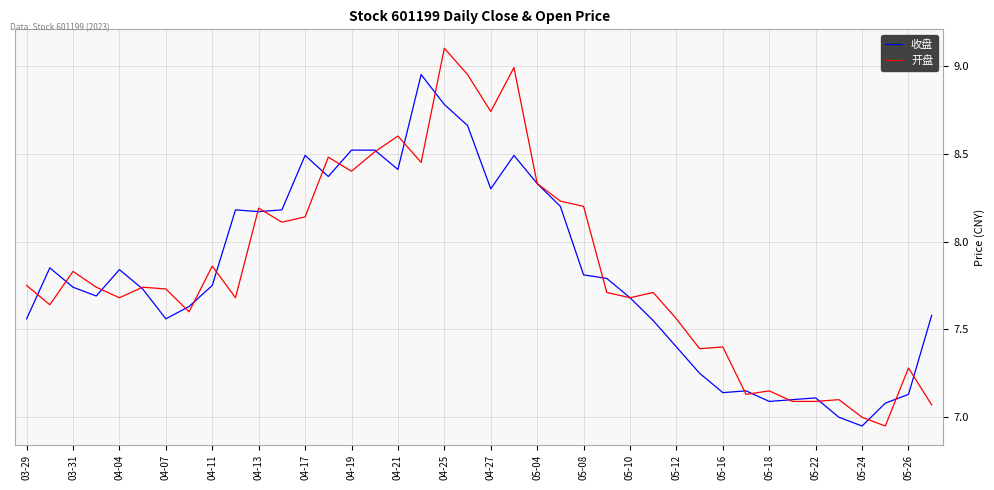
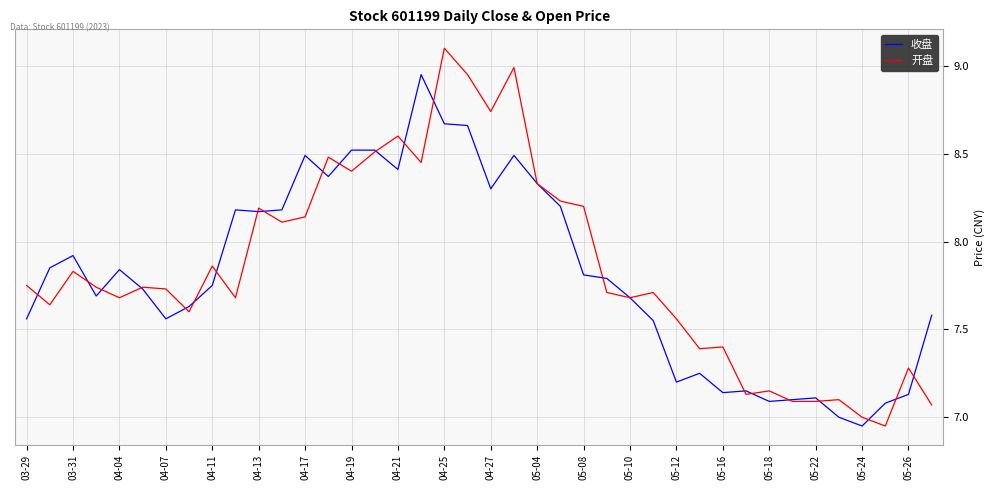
收盘, 03-31: 7.74 -> 7.92
收盘, 04-25: 8.78 -> 8.67
收盘, 05-12: 7.4 -> 7.2
